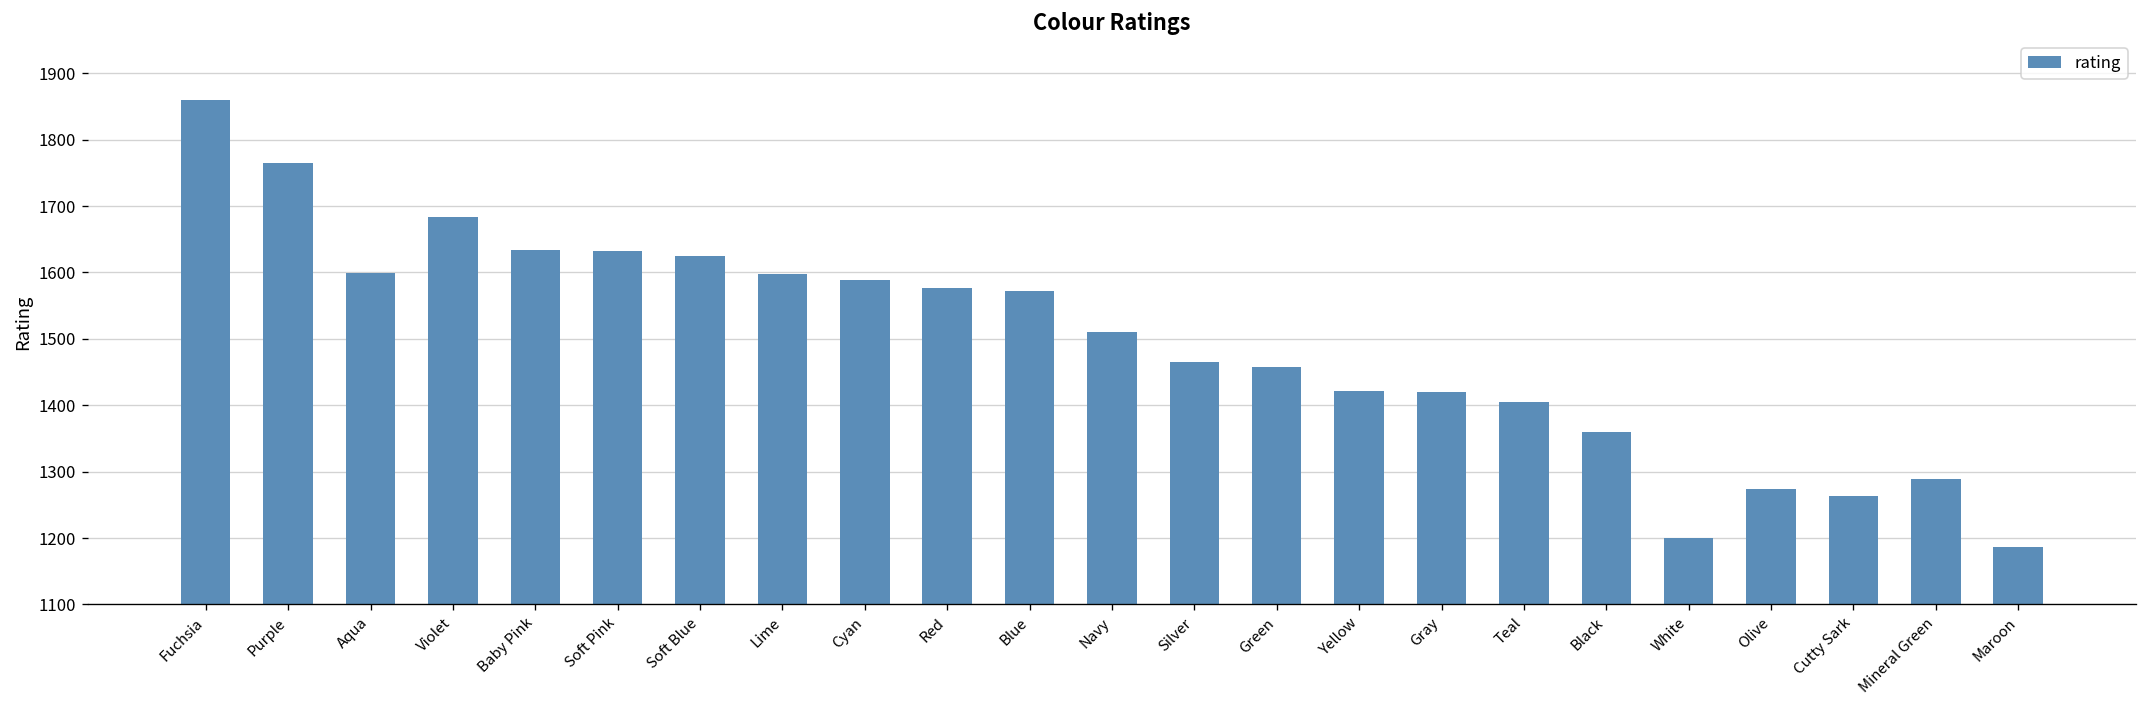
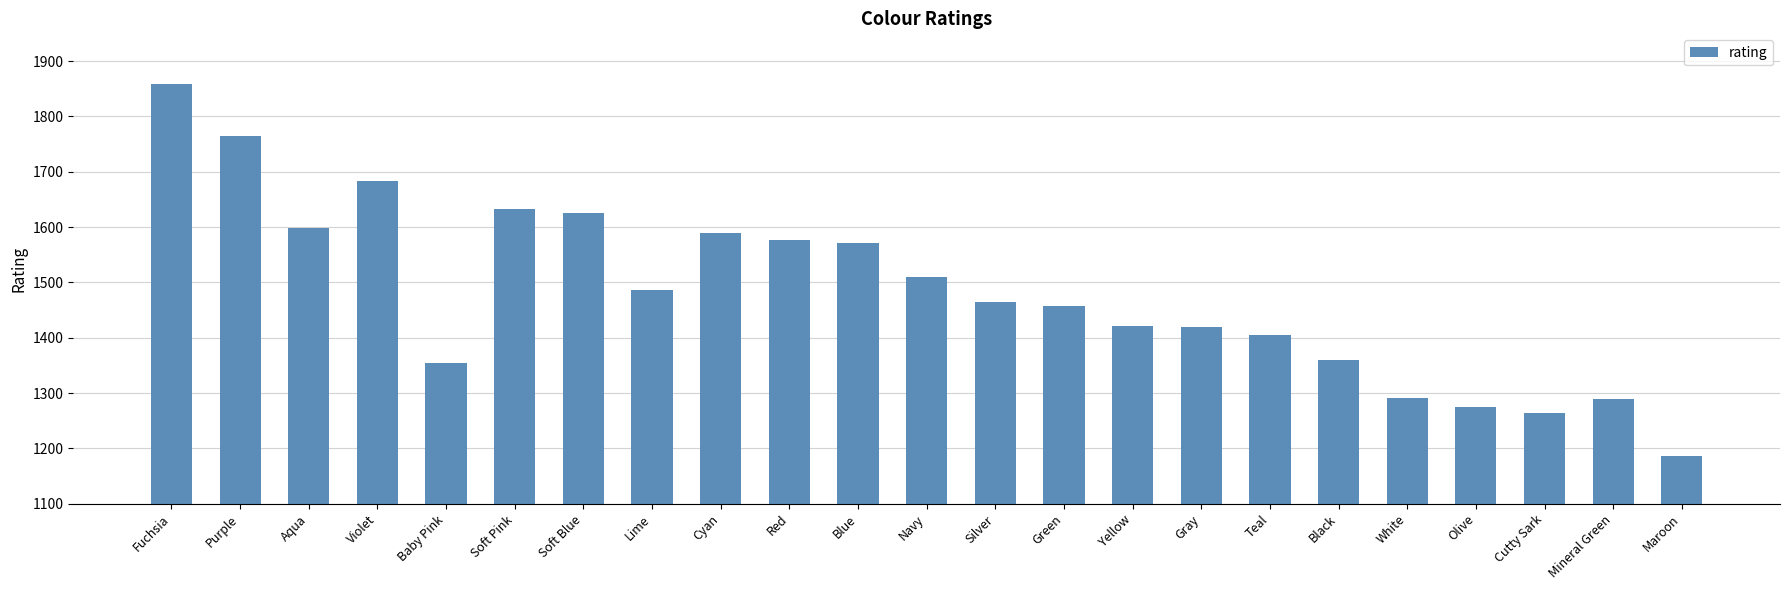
Baby Pink: 1630 -> 1350
Lime: 1600 -> 1490
White: 1200 -> 1290
